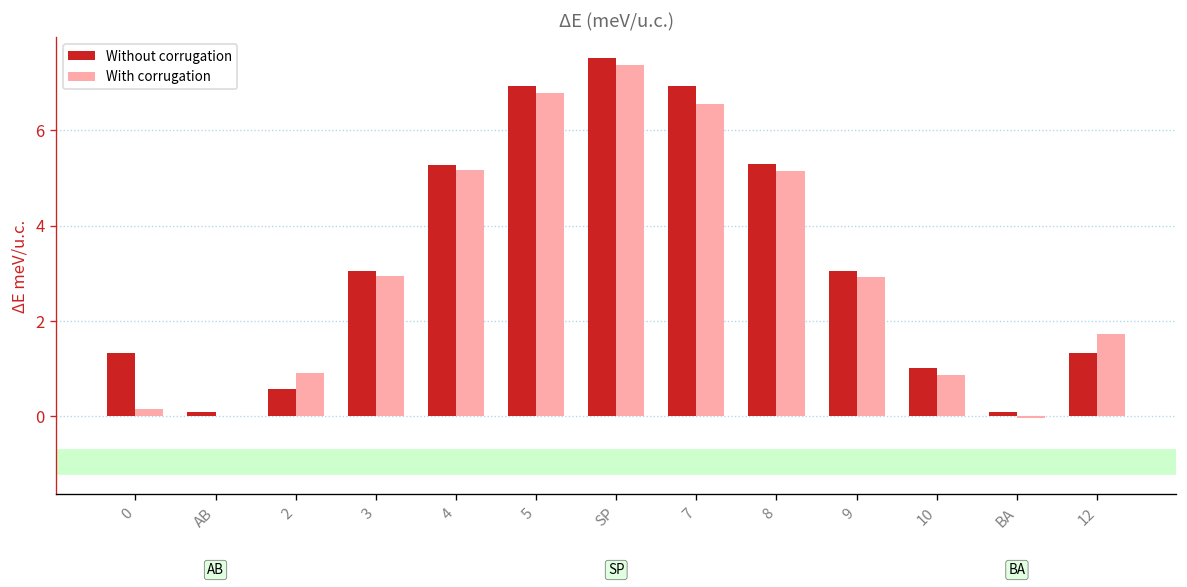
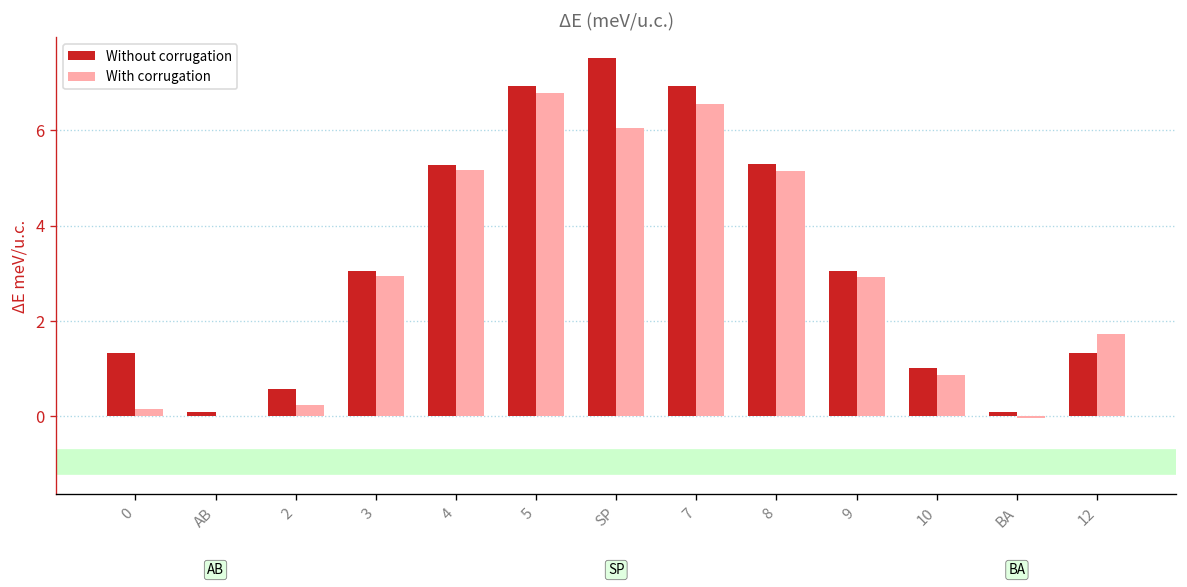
With corrugation, 2: 0.9 -> 0.2
With corrugation, SP: 7.4 -> 6.0
